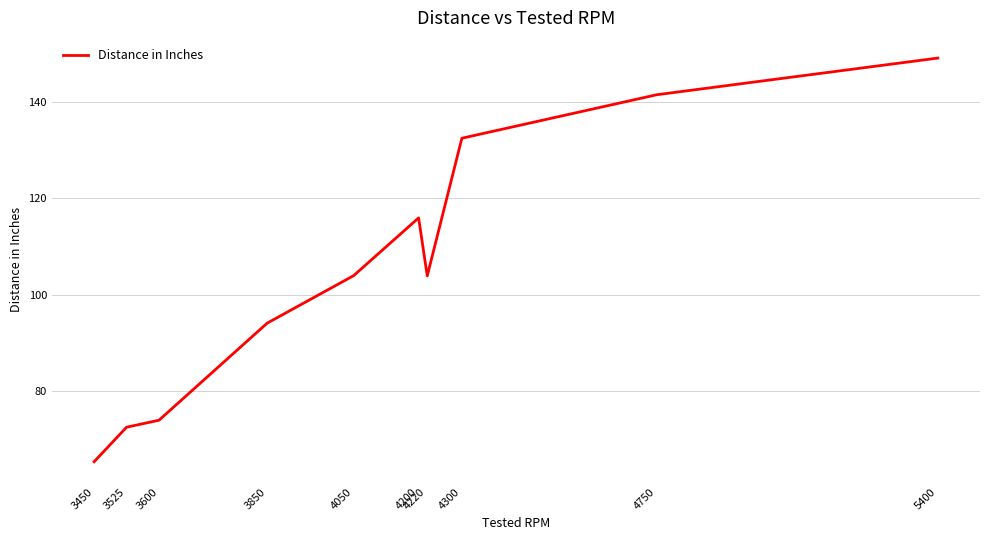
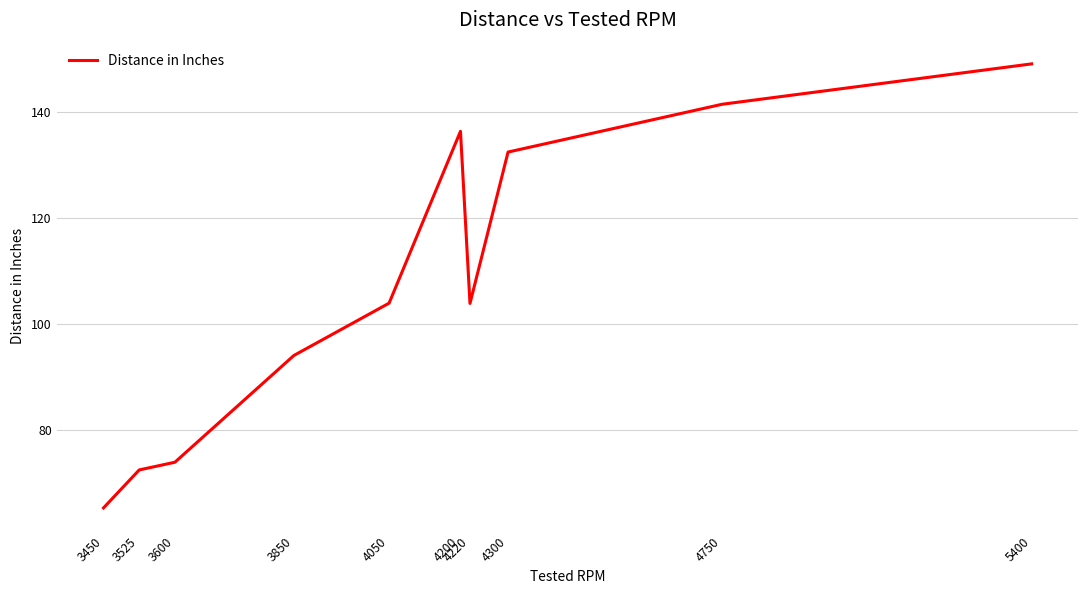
4200: 116 -> 136
